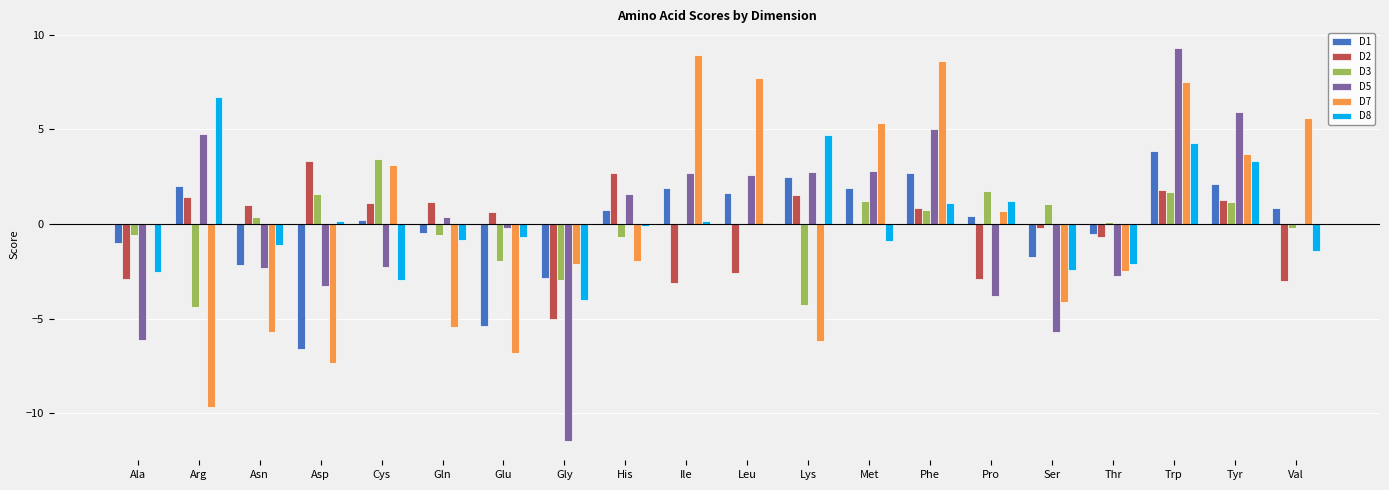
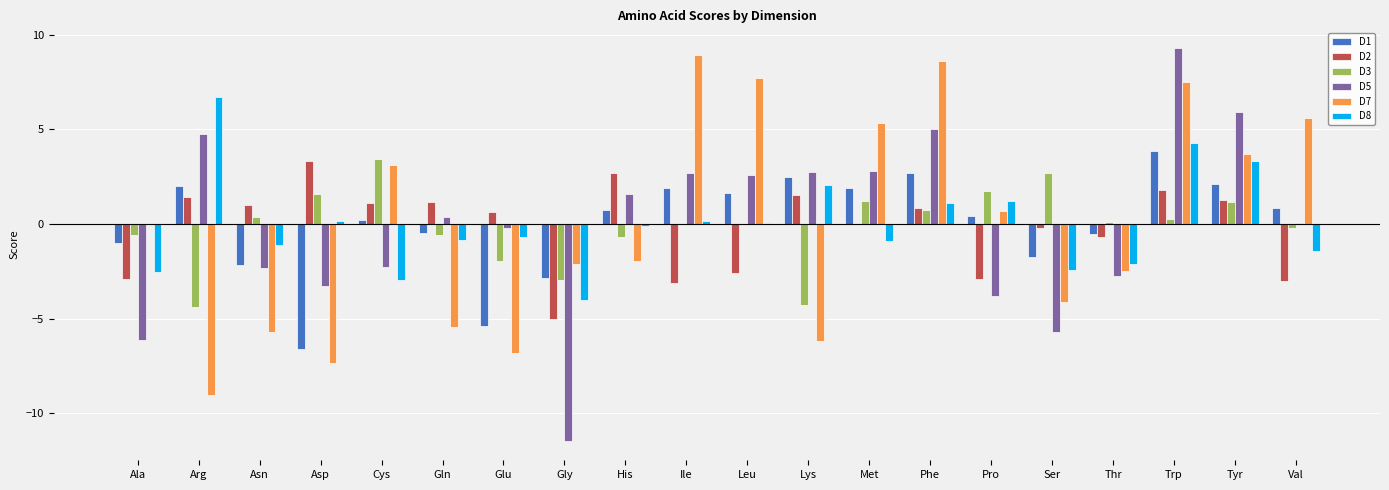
D7, Arg: -9.7 -> -9.1
D8, Lys: 4.7 -> 2.1
D3, Ser: 1.1 -> 2.7
D3, Trp: 1.7 -> 0.3
